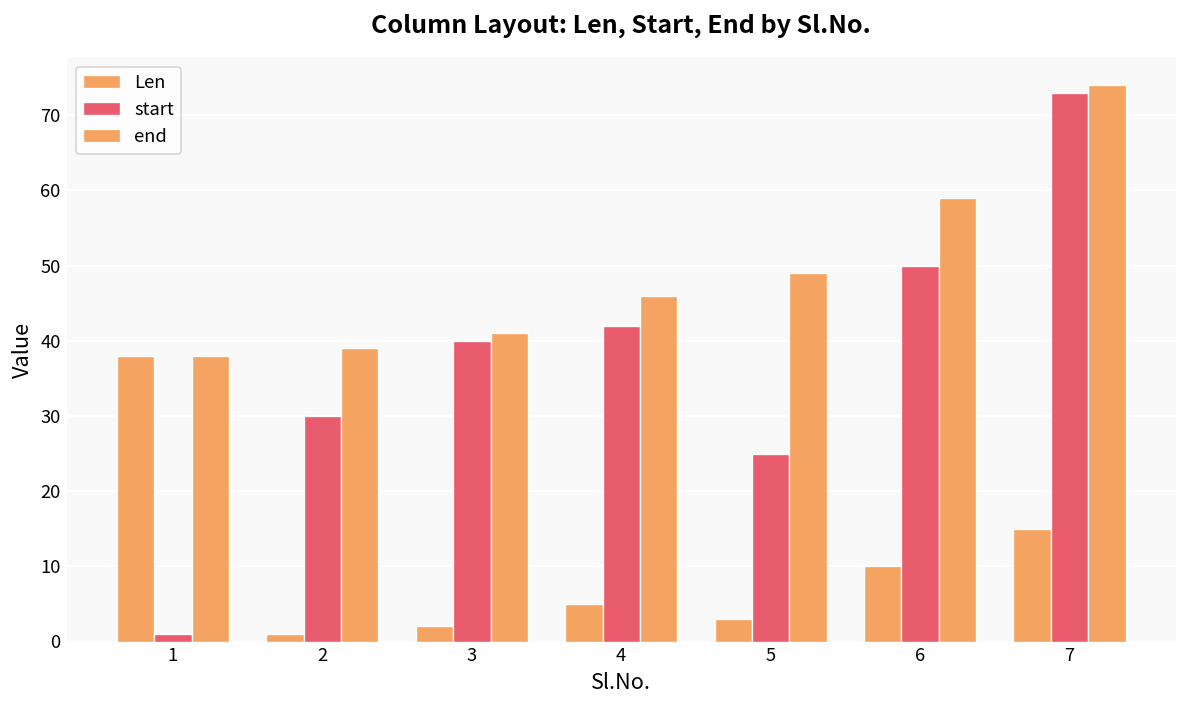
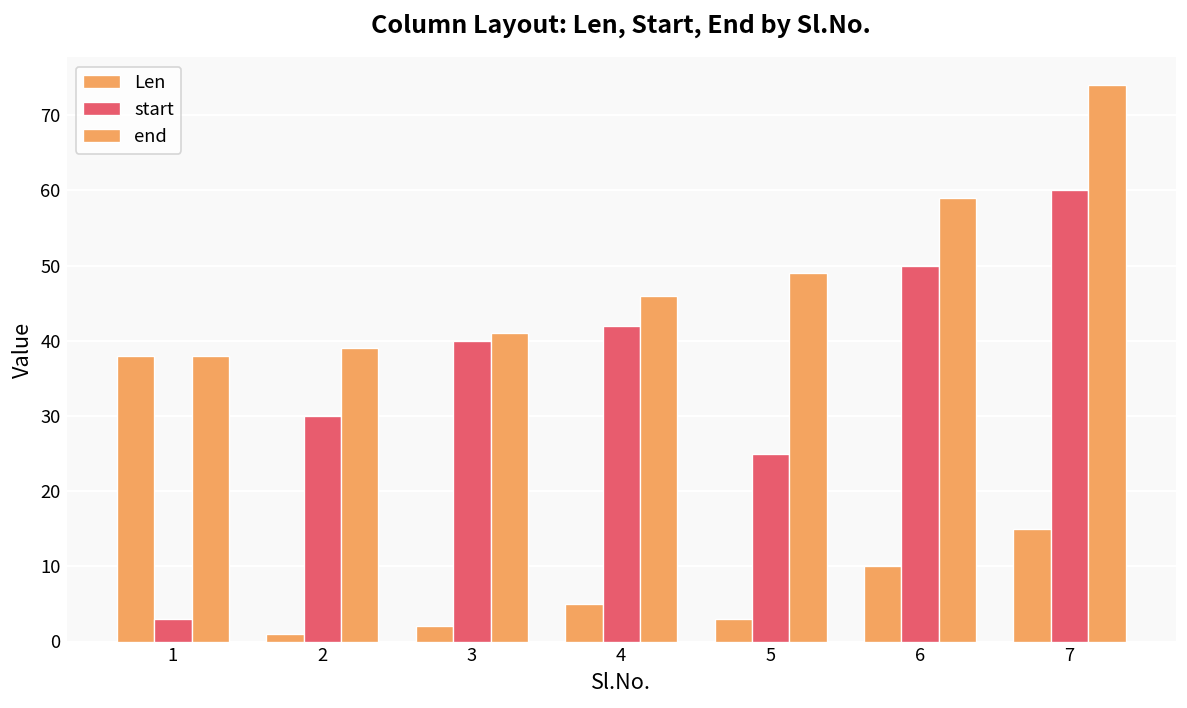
start, 1: 1 -> 3
start, 7: 73 -> 60
